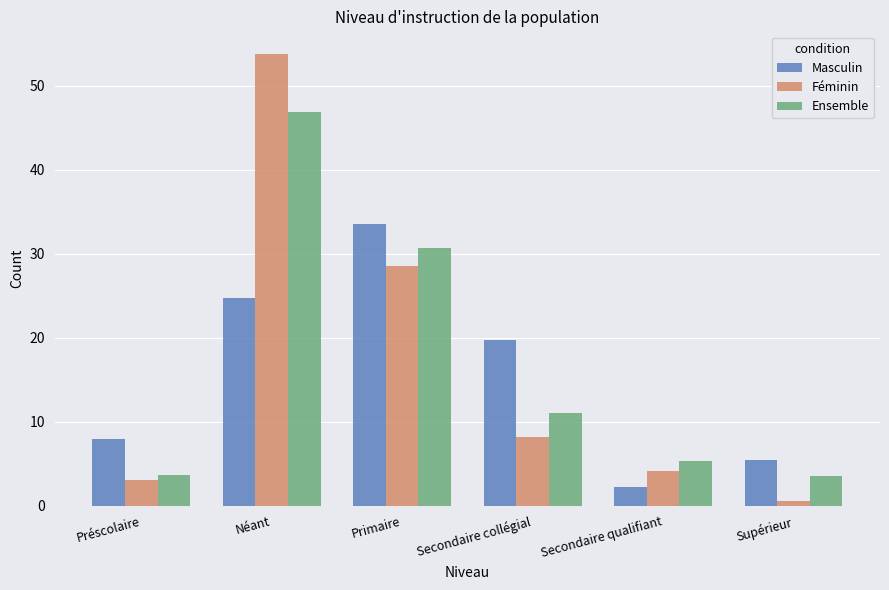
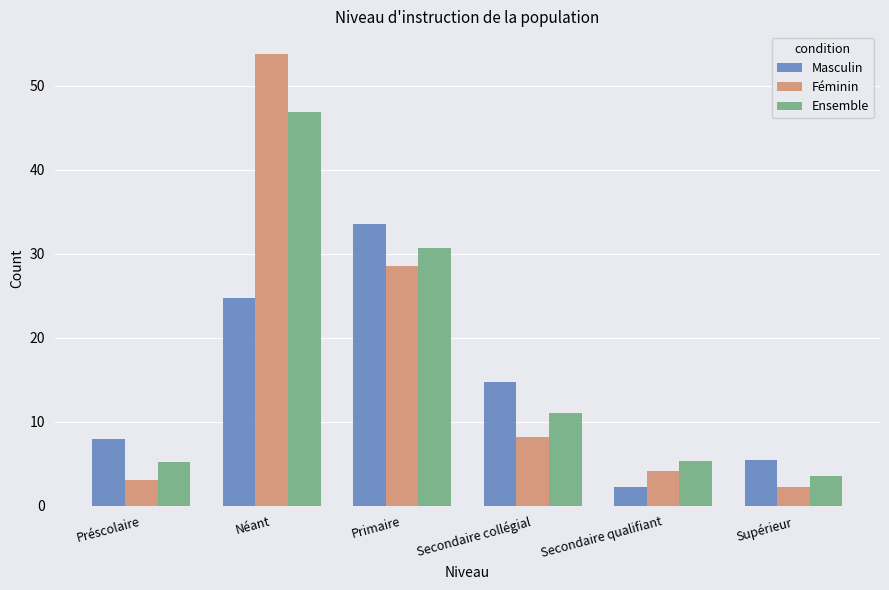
Ensemble, Préscolaire: 4 -> 5
Masculin, Secondaire collégial: 20 -> 15
Féminin, Supérieur: 1 -> 2
